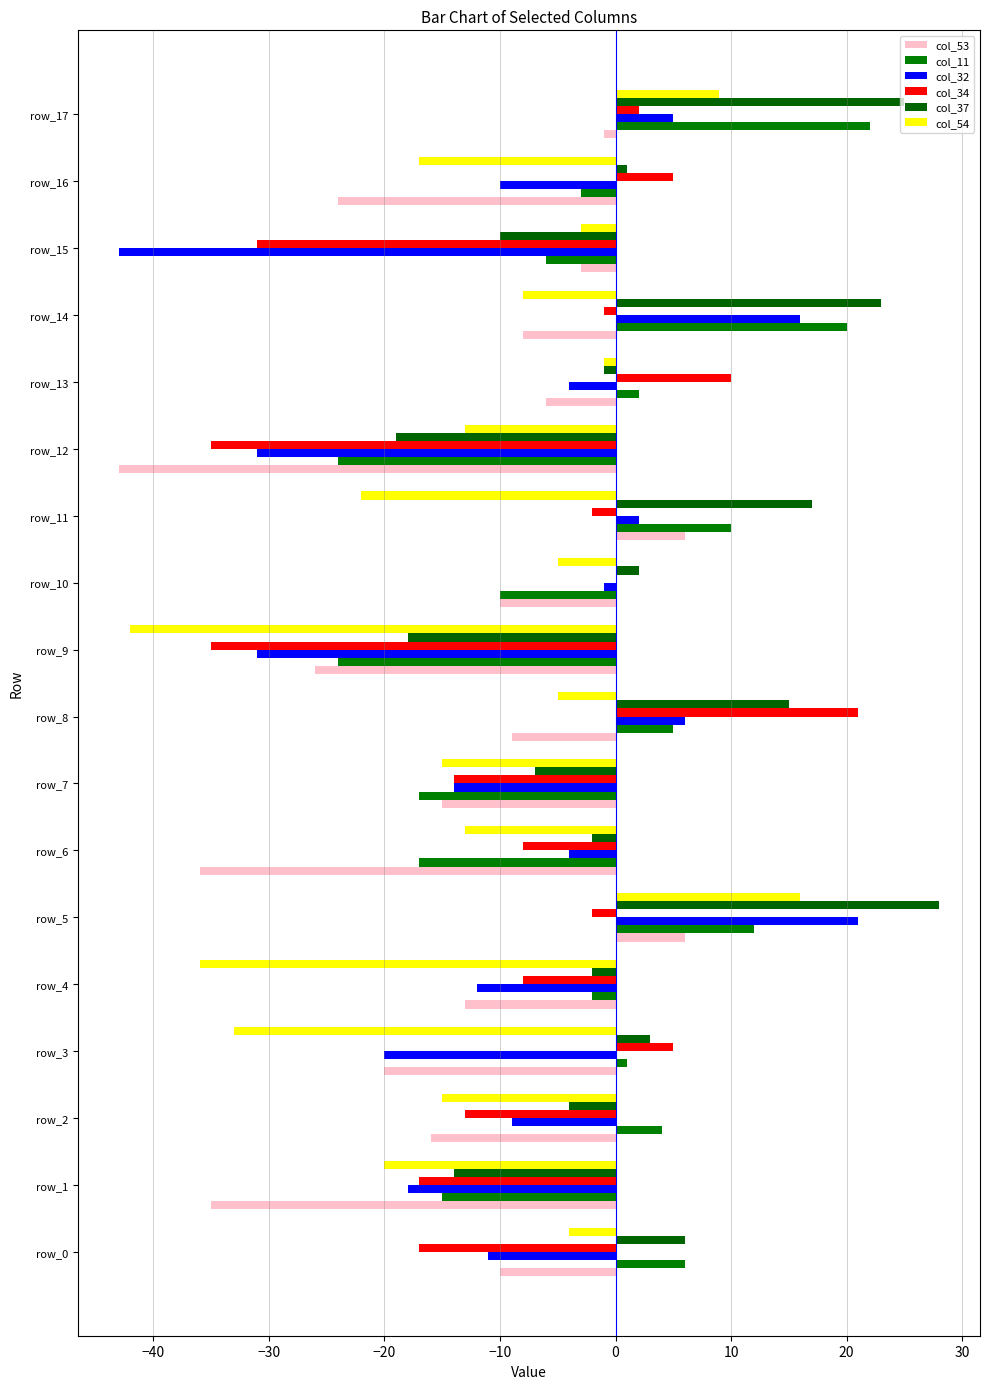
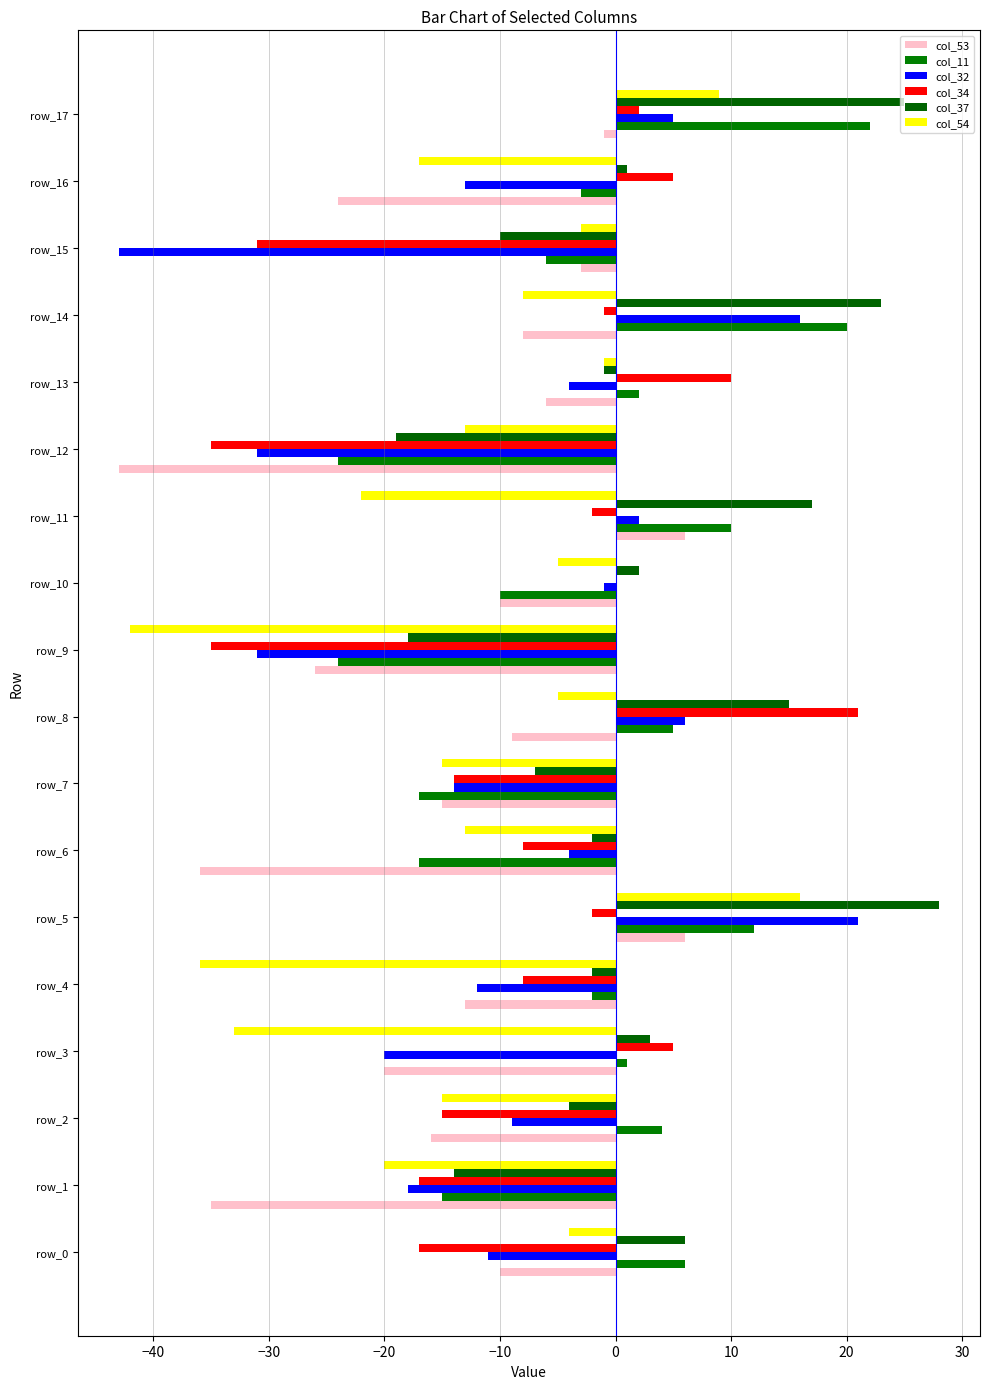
col_32, row_16: -10 -> -13
col_34, row_2: -13 -> -15
